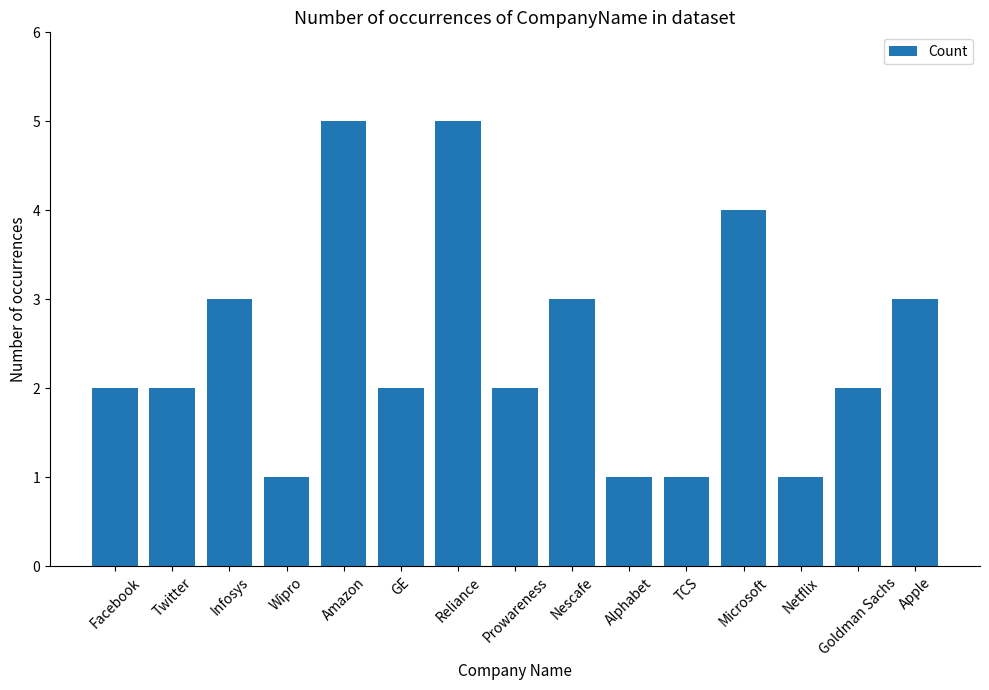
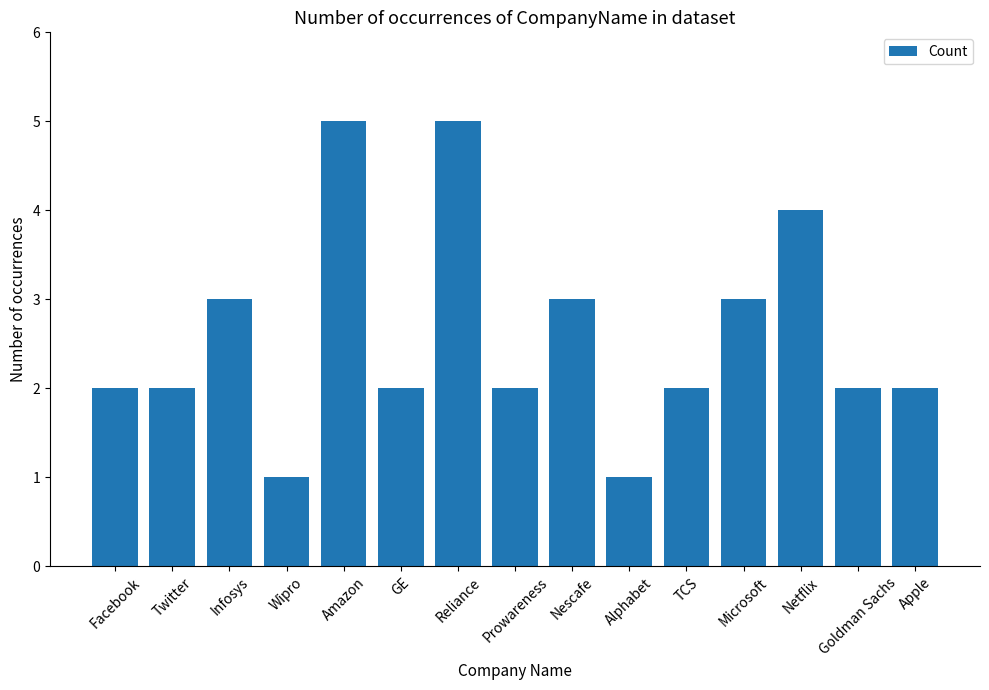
TCS: 1 -> 2
Microsoft: 4 -> 3
Netflix: 1 -> 4
Apple: 3 -> 2
